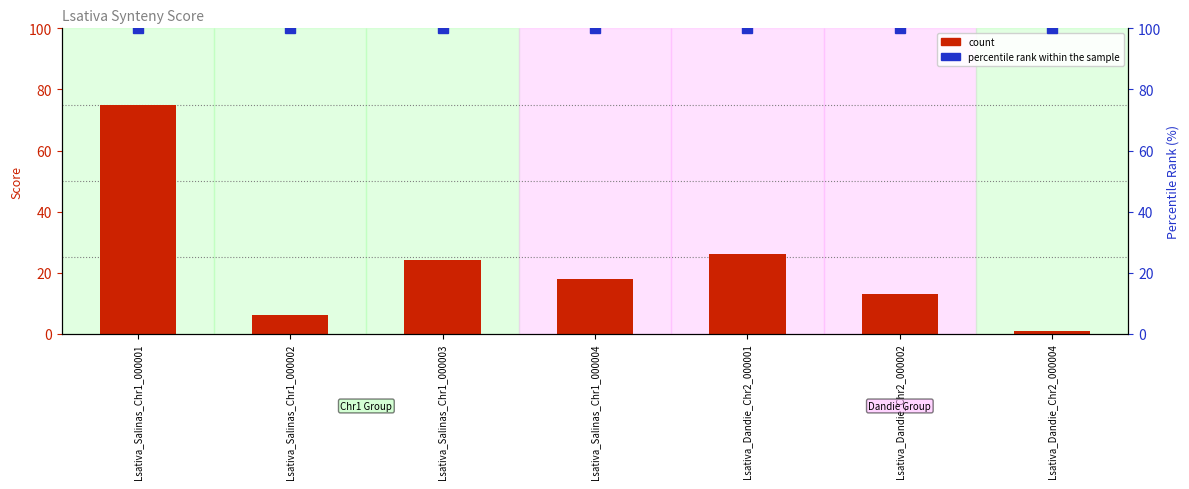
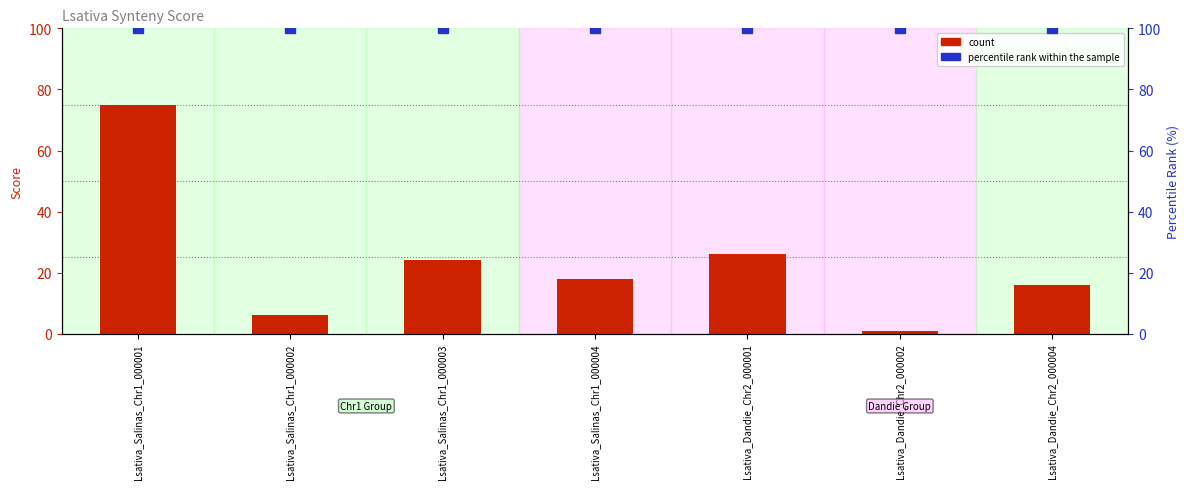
count, Lsativa_Dandie_Chr2_000002: 13 -> 1
count, Lsativa_Dandie_Chr2_000004: 1 -> 16
